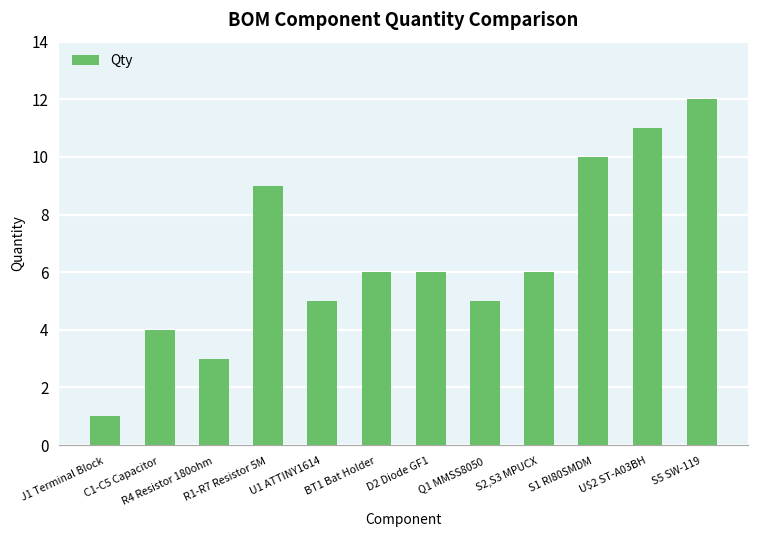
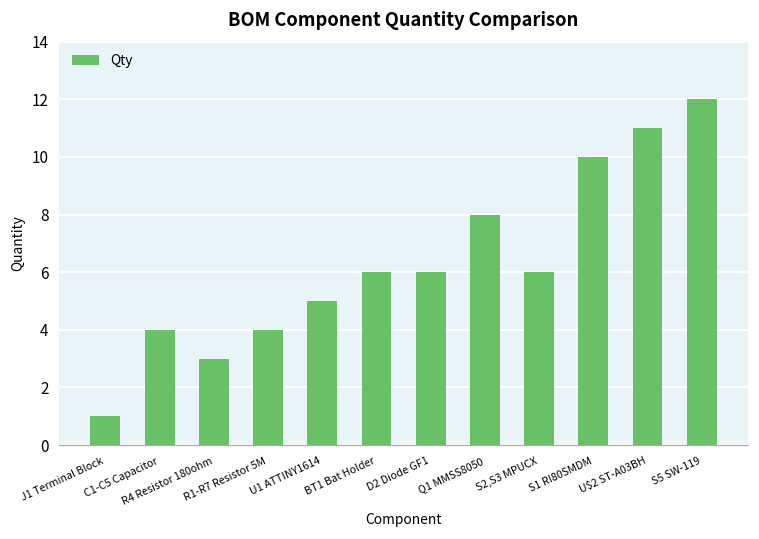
R1-R7 Resistor 5M: 9 -> 4
Q1 MMSS8050: 5 -> 8
